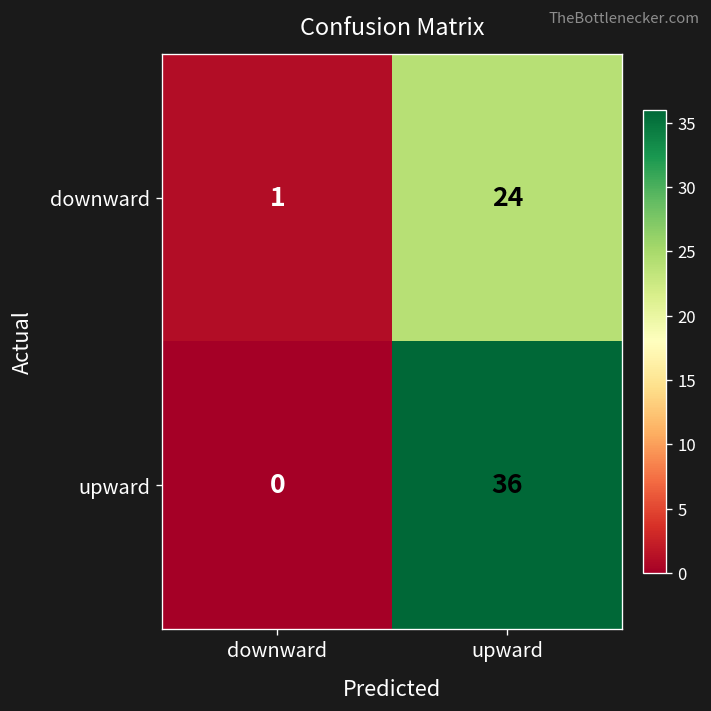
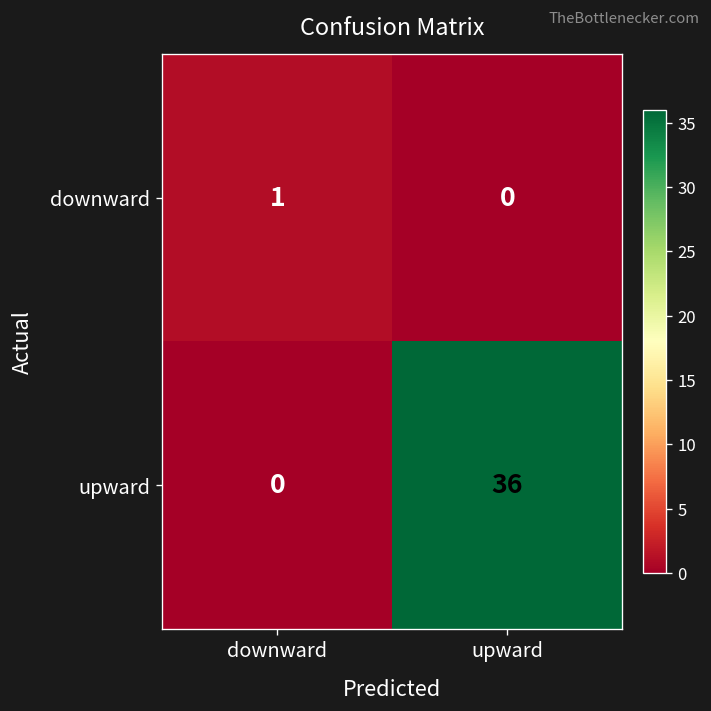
downward, upward: 24 -> 0
